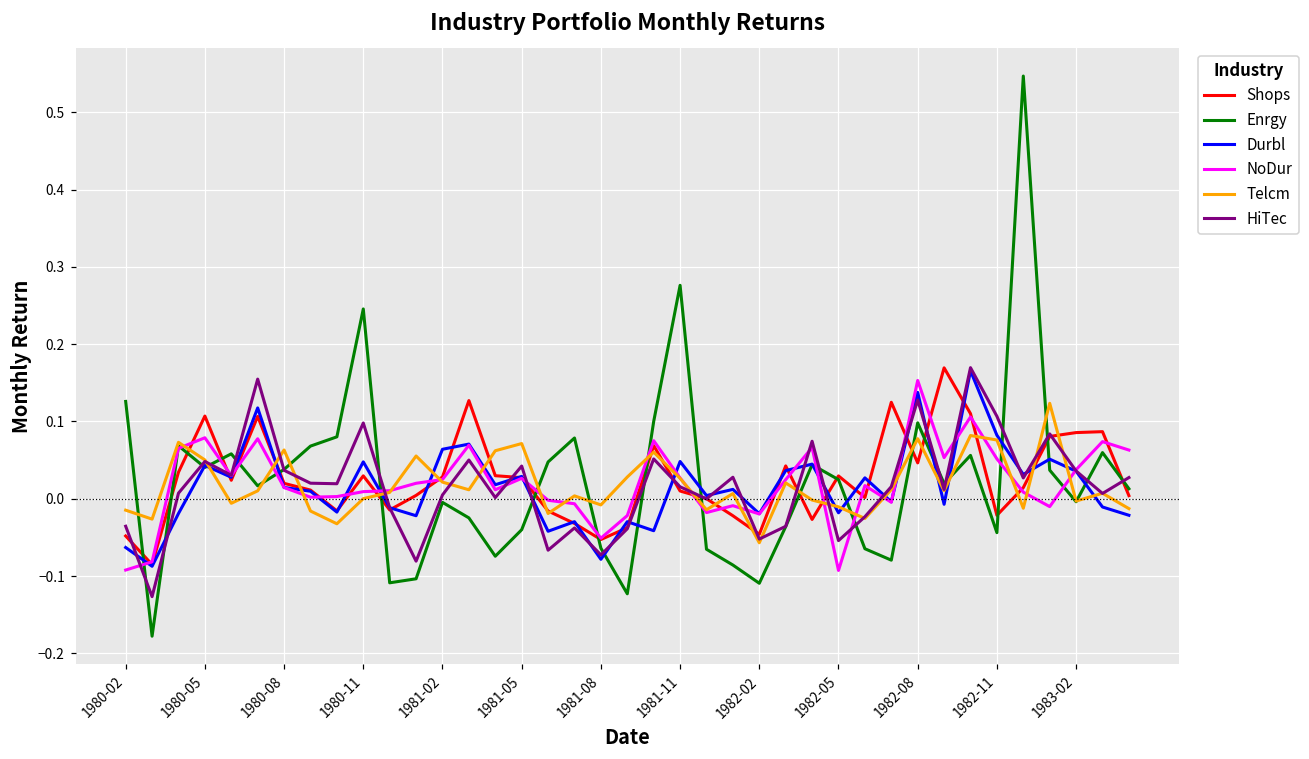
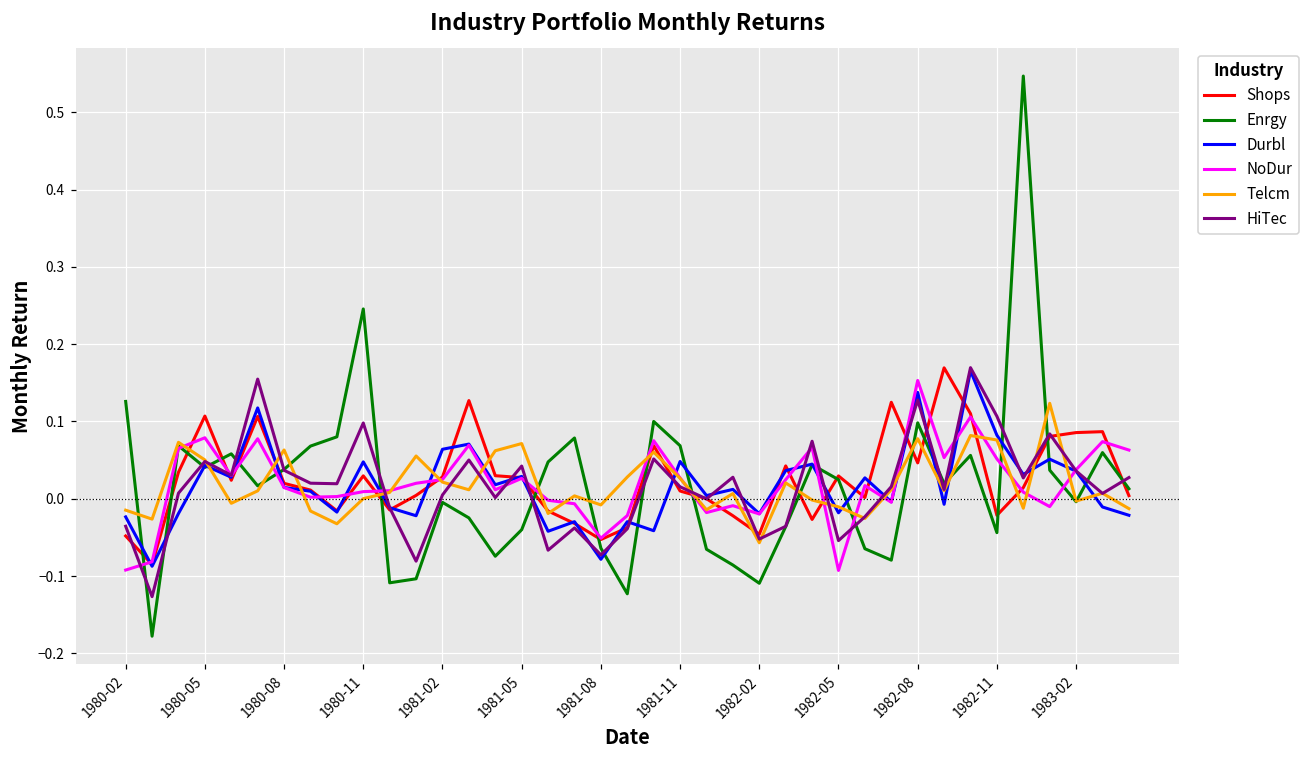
Durbl, 1980-02: -0.06 -> -0.02
Enrgy, 1981-11: 0.28 -> 0.07
